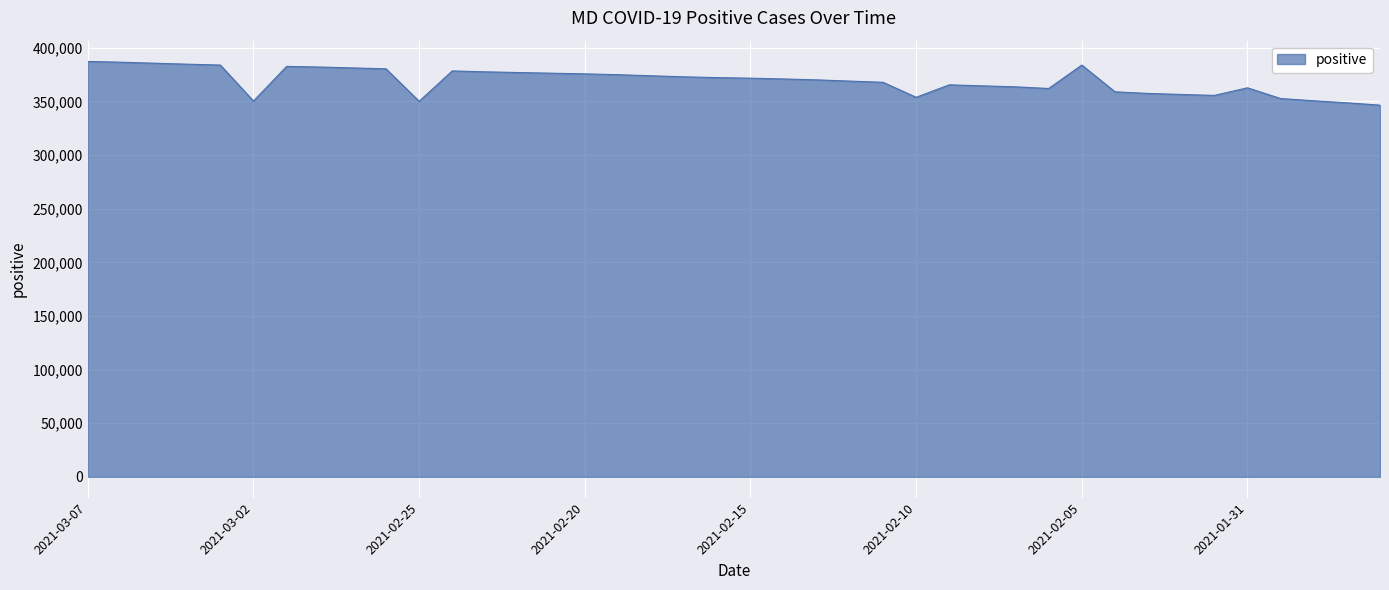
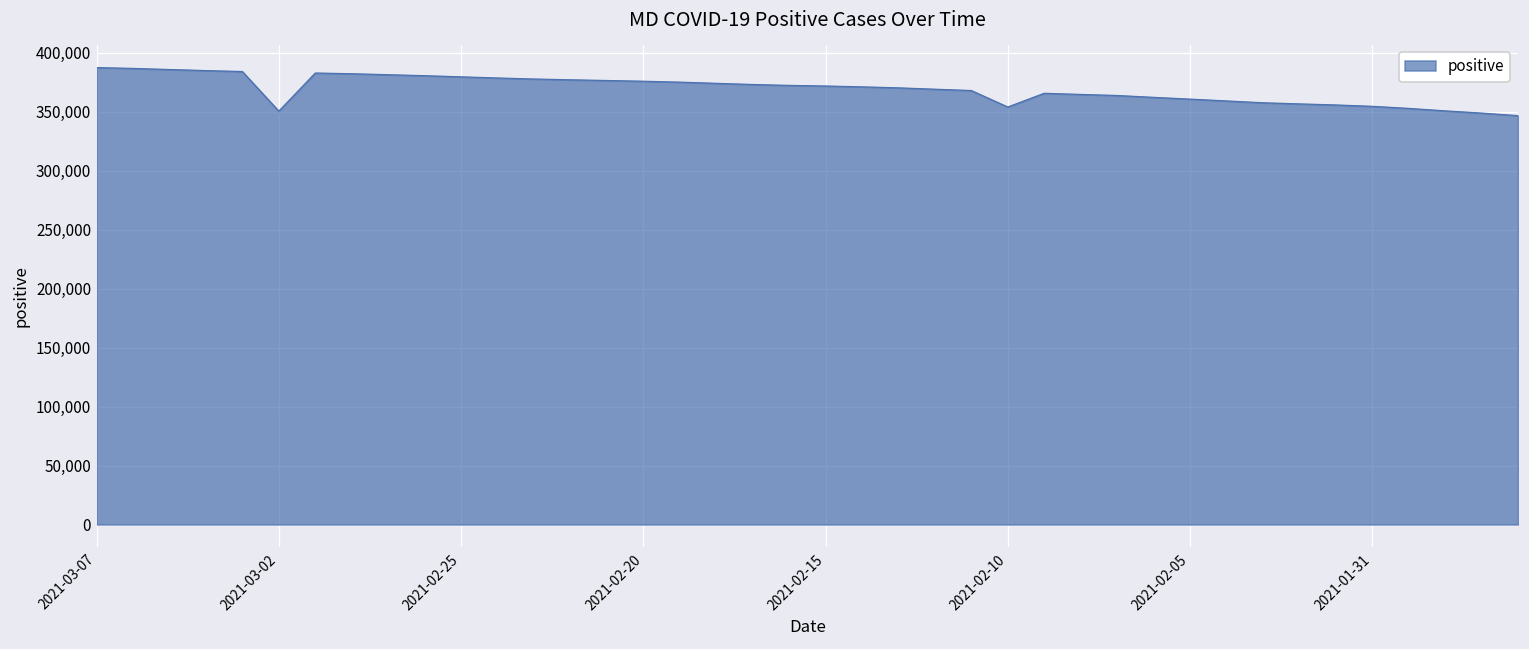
2021-02-25: 350,000 -> 379,000
2021-02-05: 384,000 -> 361,000
2021-01-31: 363,000 -> 354,000
